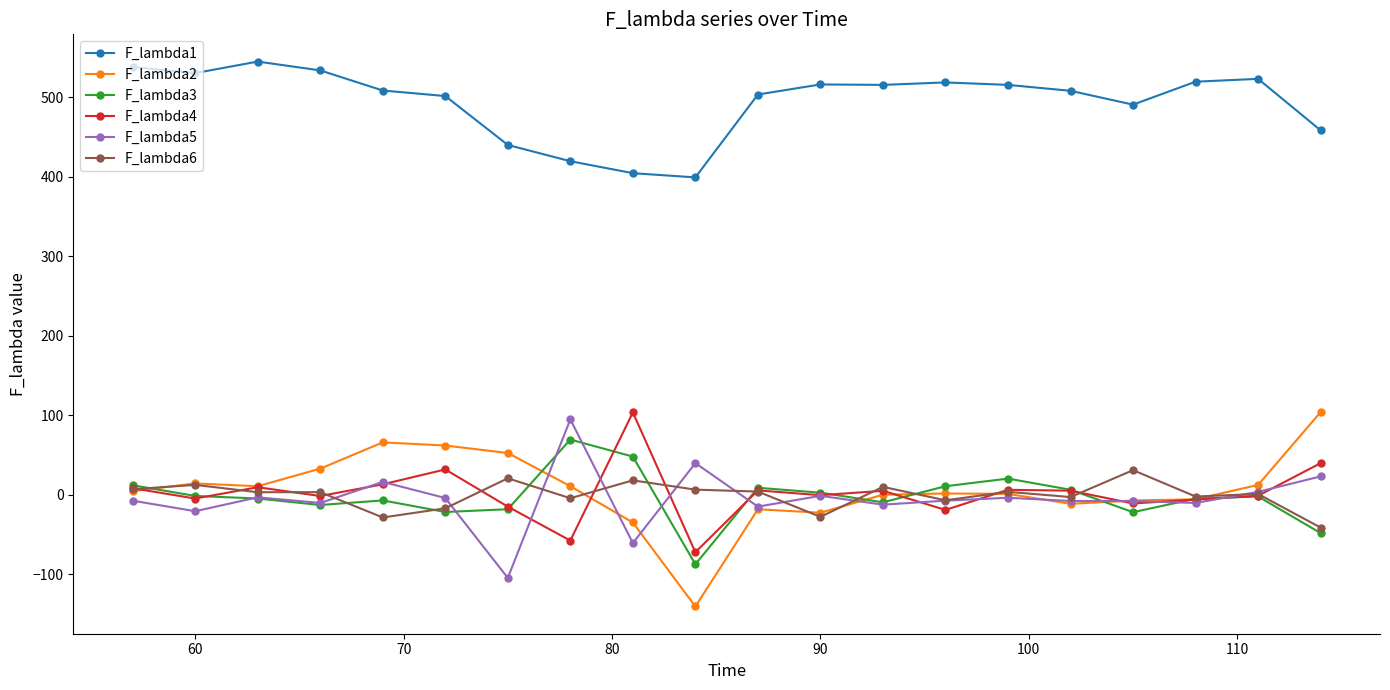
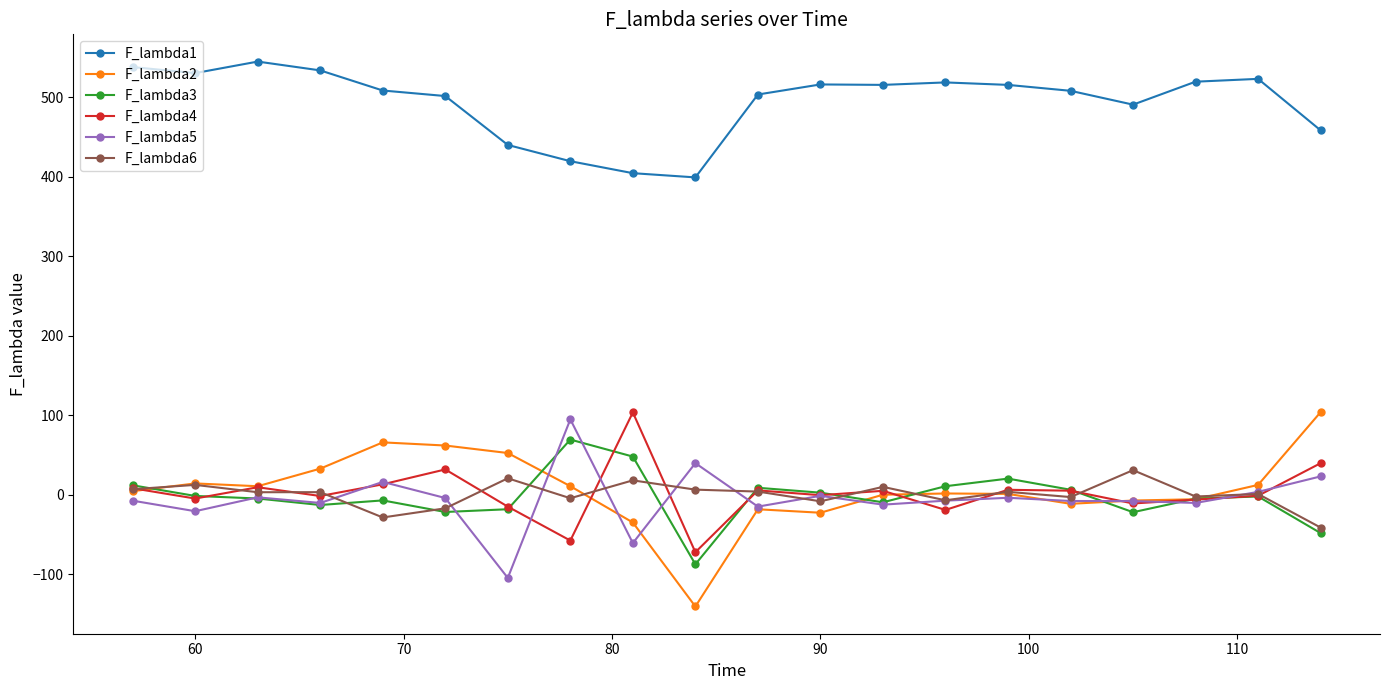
F_lambda6, 90: -30 -> -10
